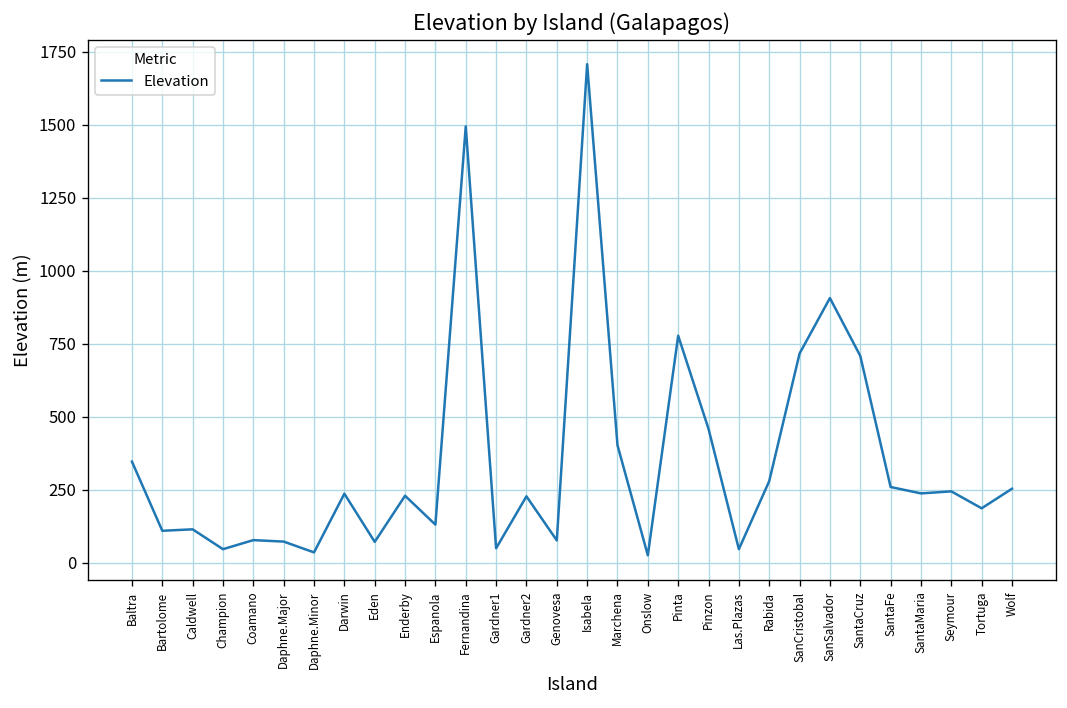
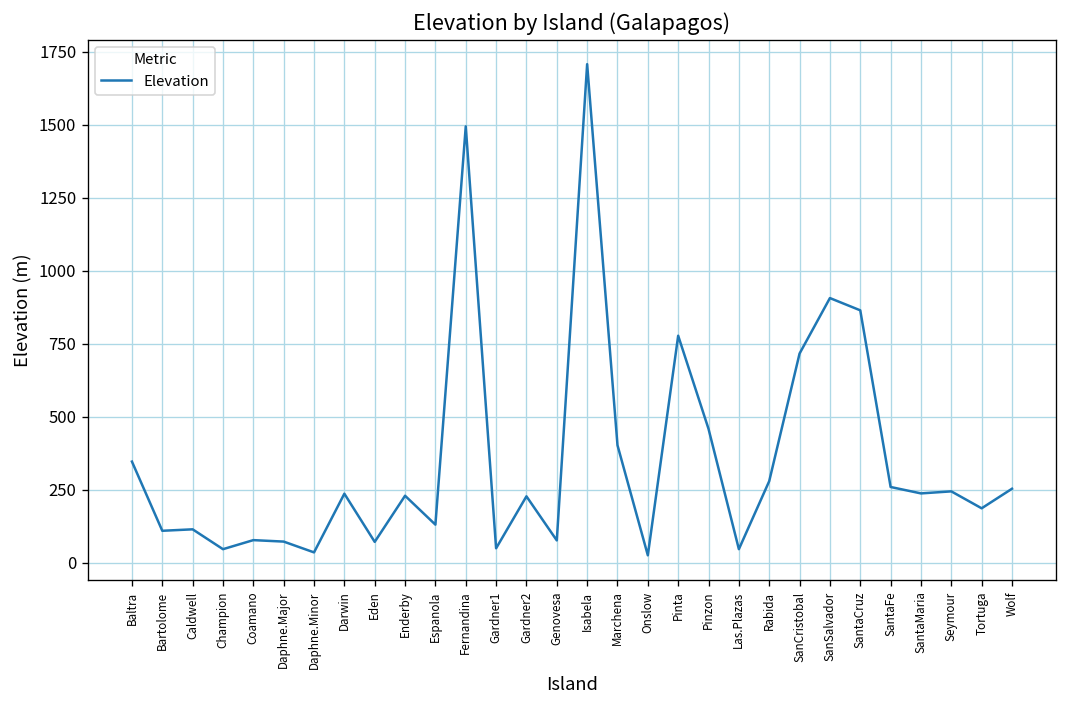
SantaCruz: 710 -> 860
